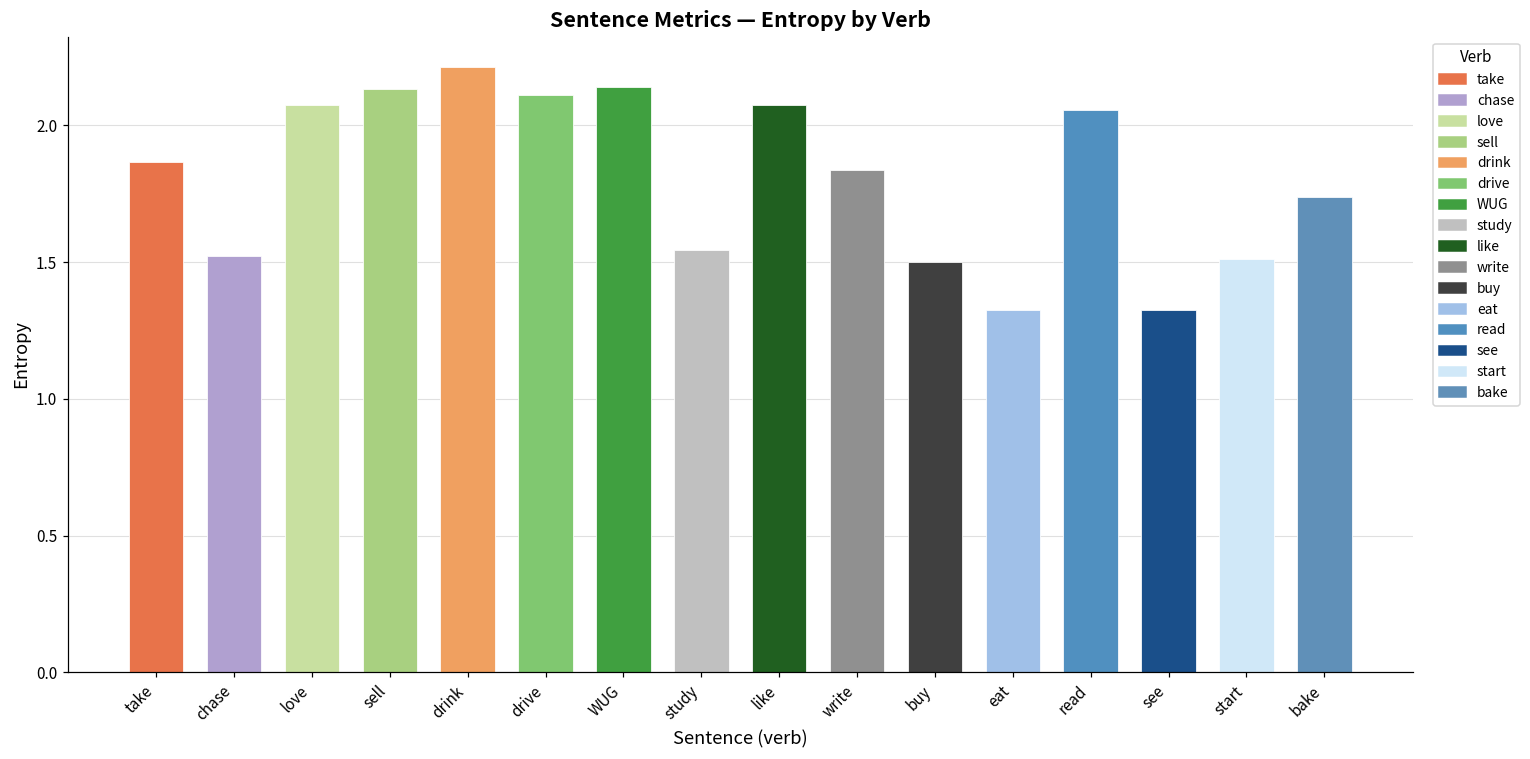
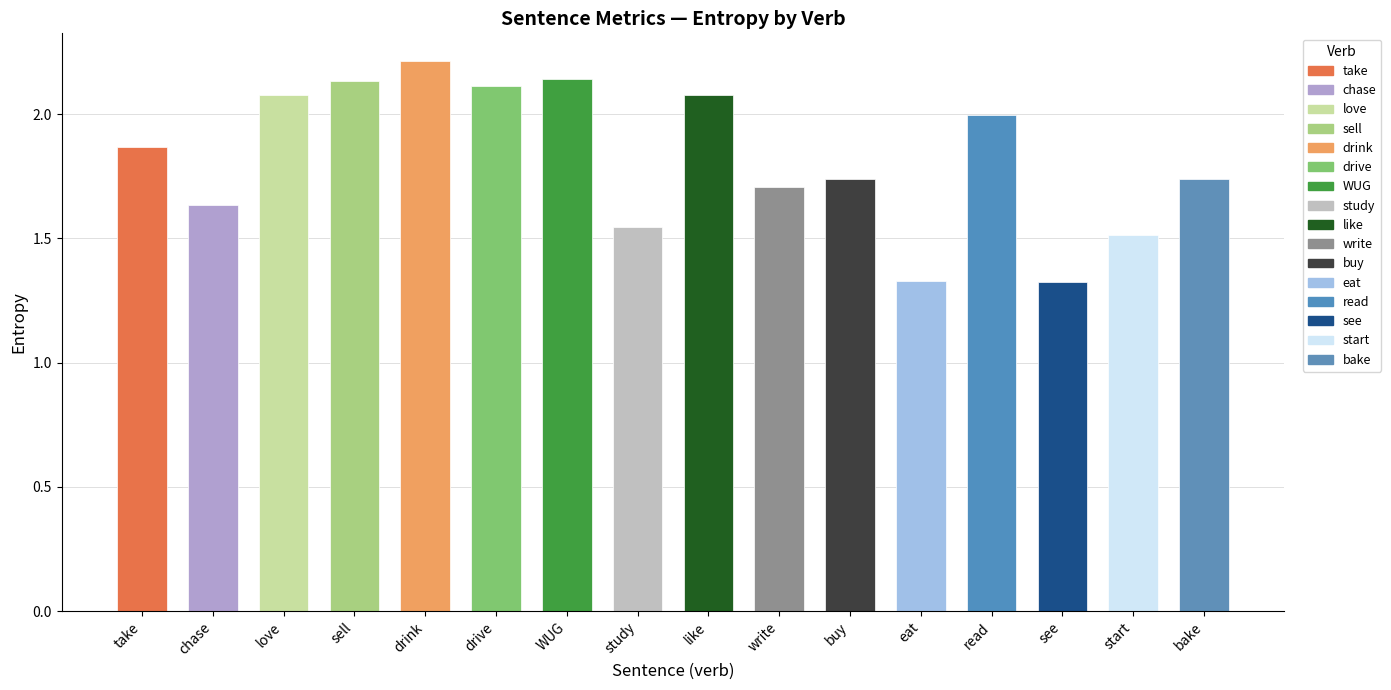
chase: 1.52 -> 1.64
write: 1.84 -> 1.71
buy: 1.50 -> 1.74
read: 2.05 -> 2.00
